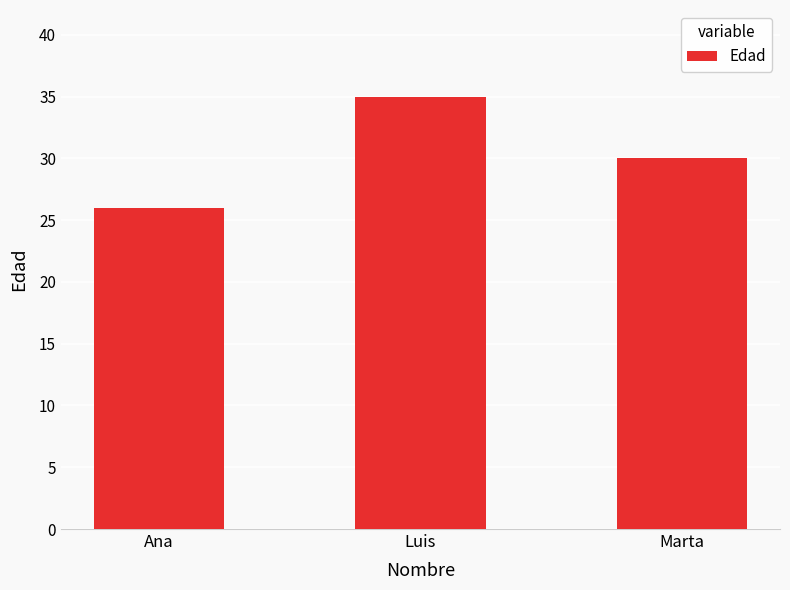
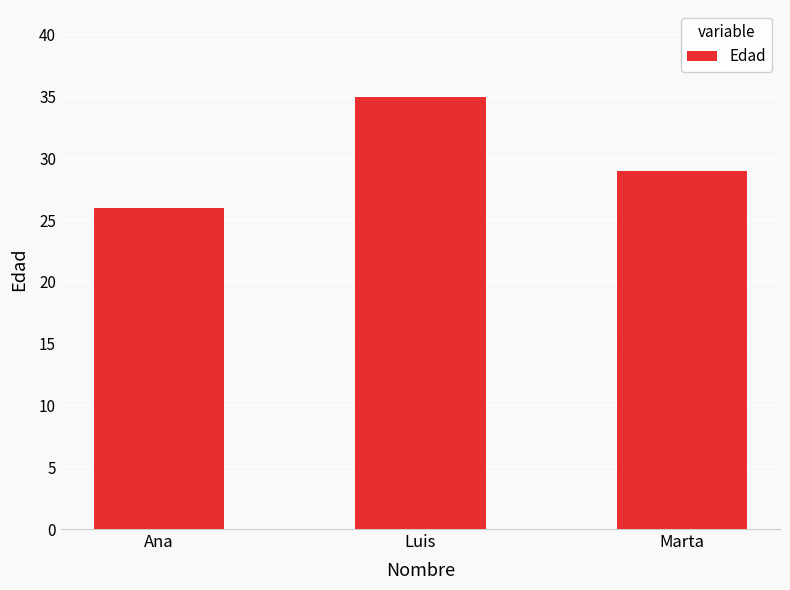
Marta: 30 -> 29
